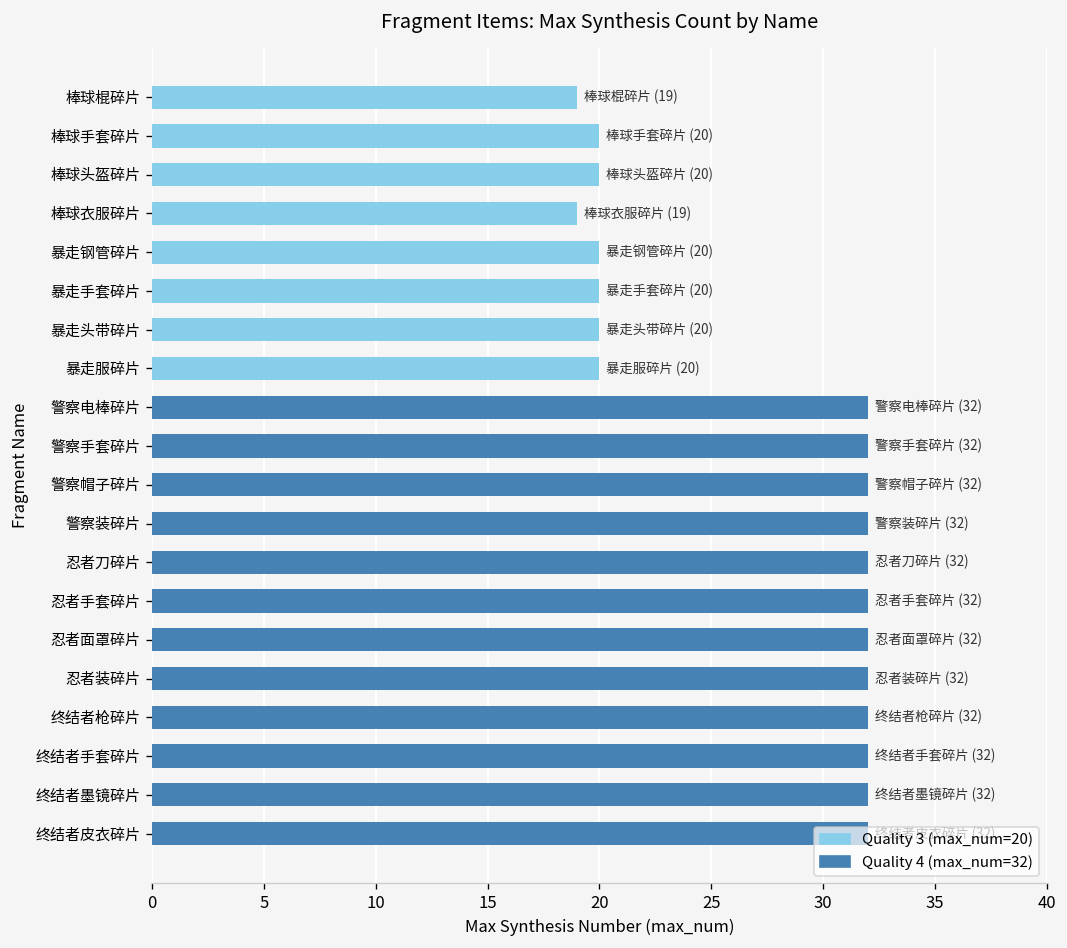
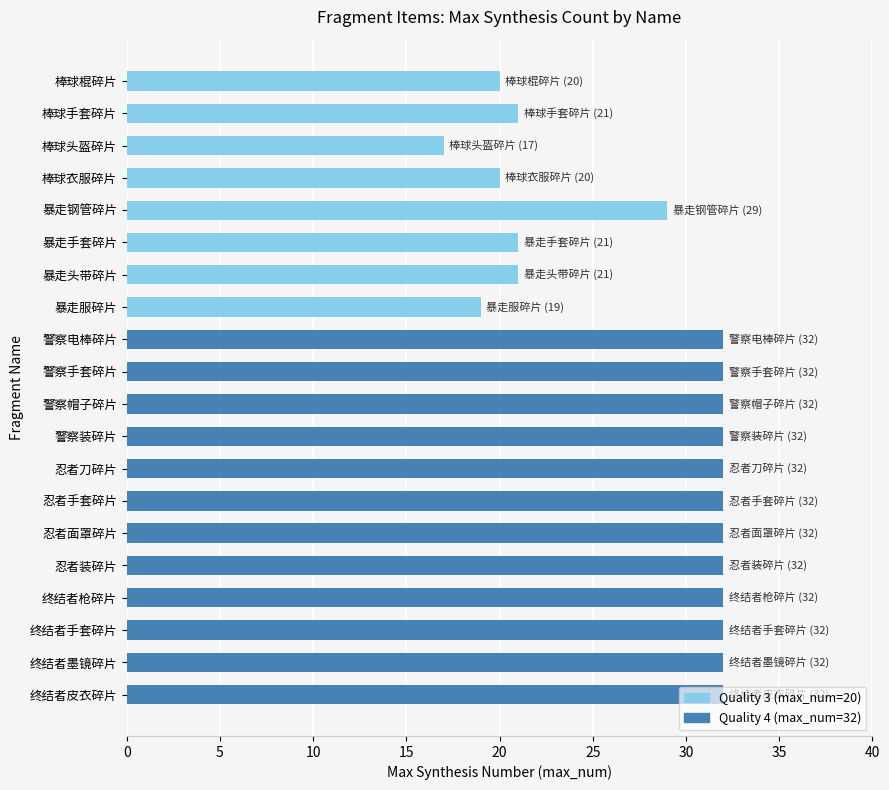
棒球棍碎片: (19) -> (20)
棒球手套碎片: (20) -> (21)
棒球头盔碎片: (20) -> (17)
棒球衣服碎片: (19) -> (20)
暴走钢管碎片: (20) -> (29)
暴走手套碎片: (20) -> (21)
暴走头带碎片: (20) -> (21)
暴走服碎片: (20) -> (19)
